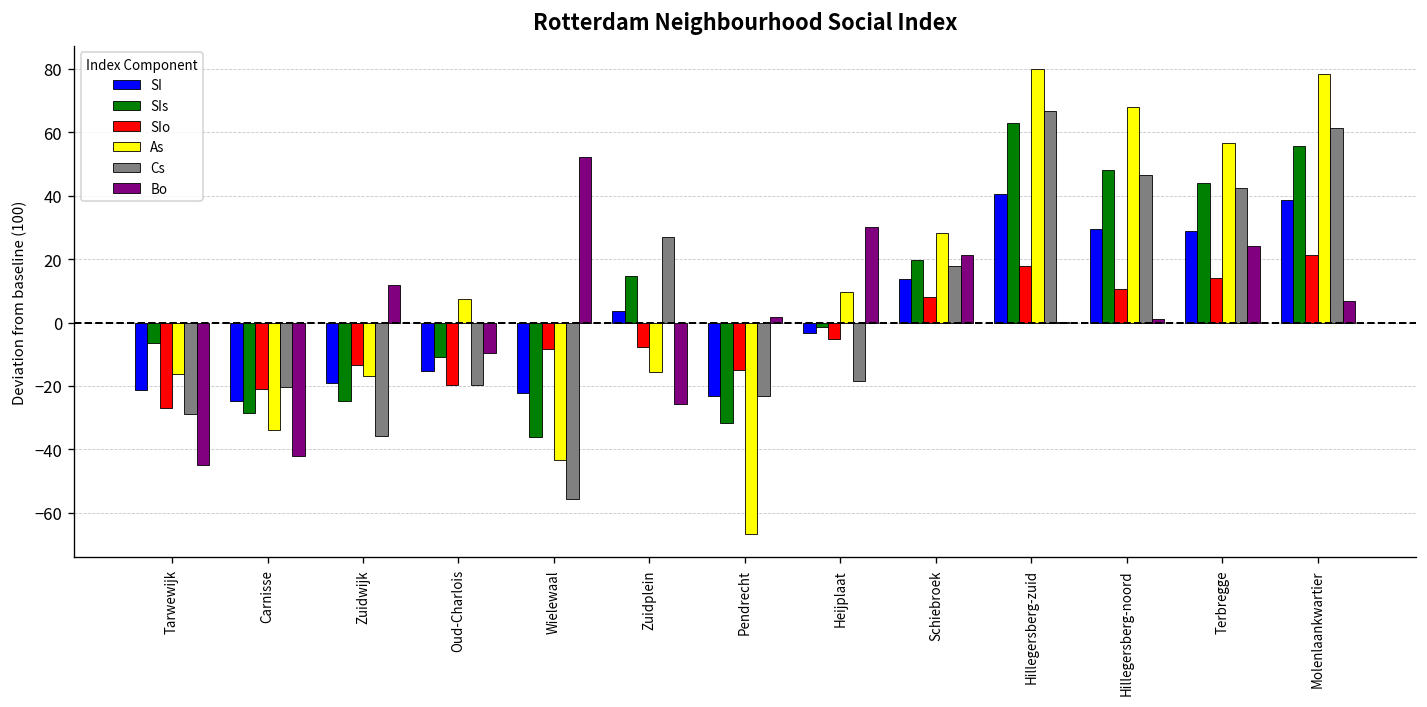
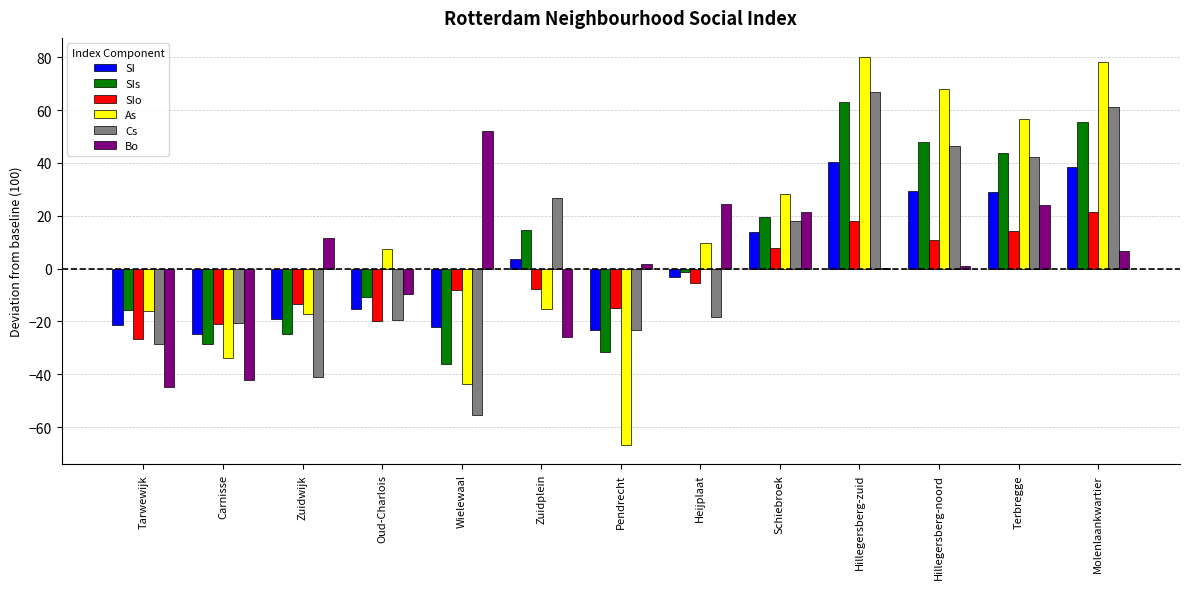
SIs, Tarwewijk: -7 -> -15
Cs, Zuidwijk: -36 -> -41
Bo, Heijplaat: 30 -> 25
